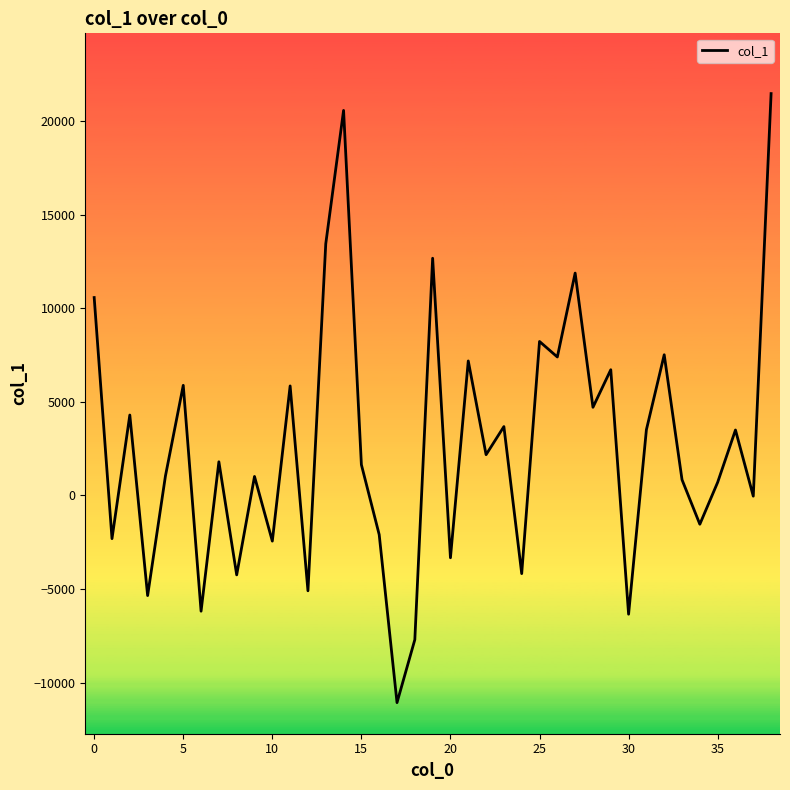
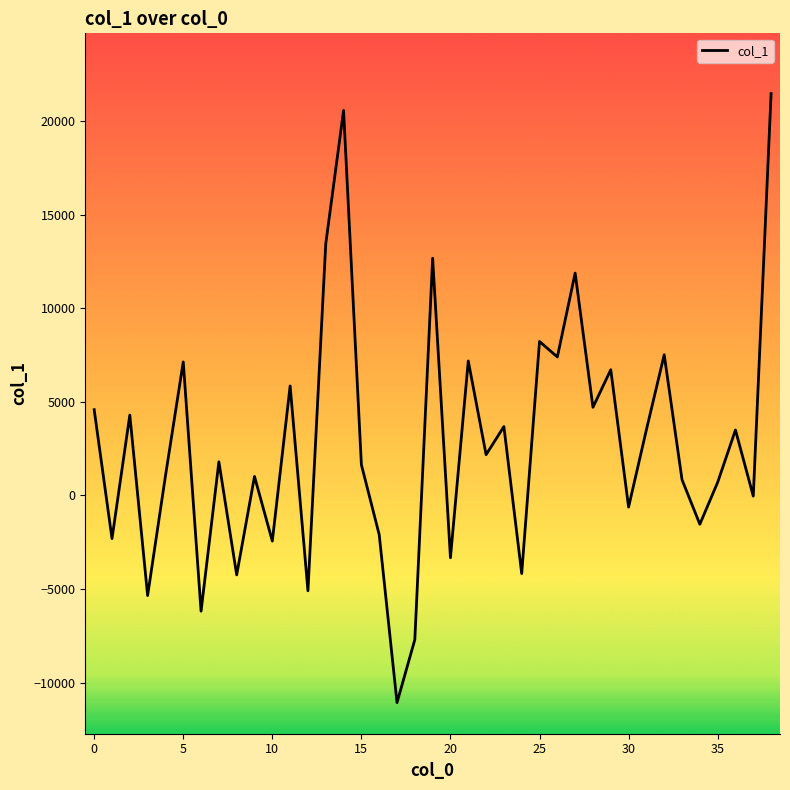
0: 10600 -> 4600
5: 5900 -> 7100
30: -6300 -> -600
